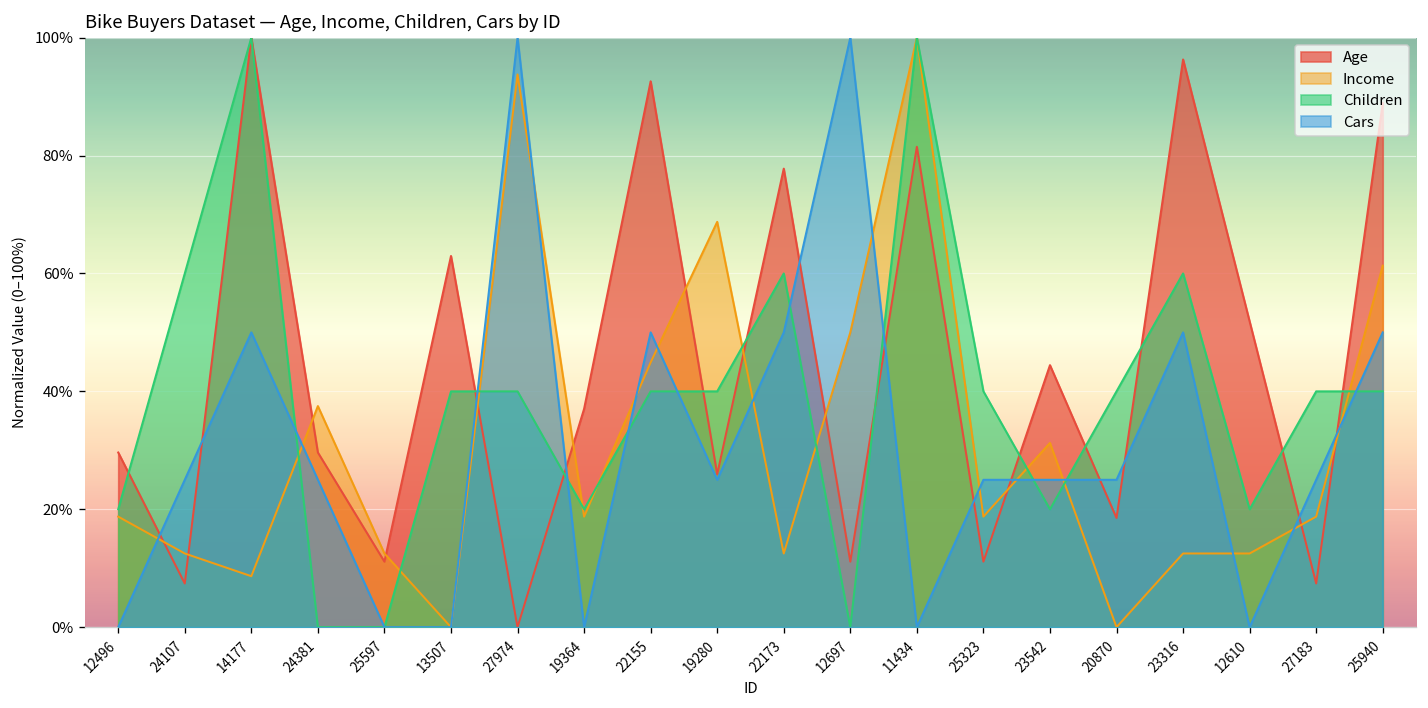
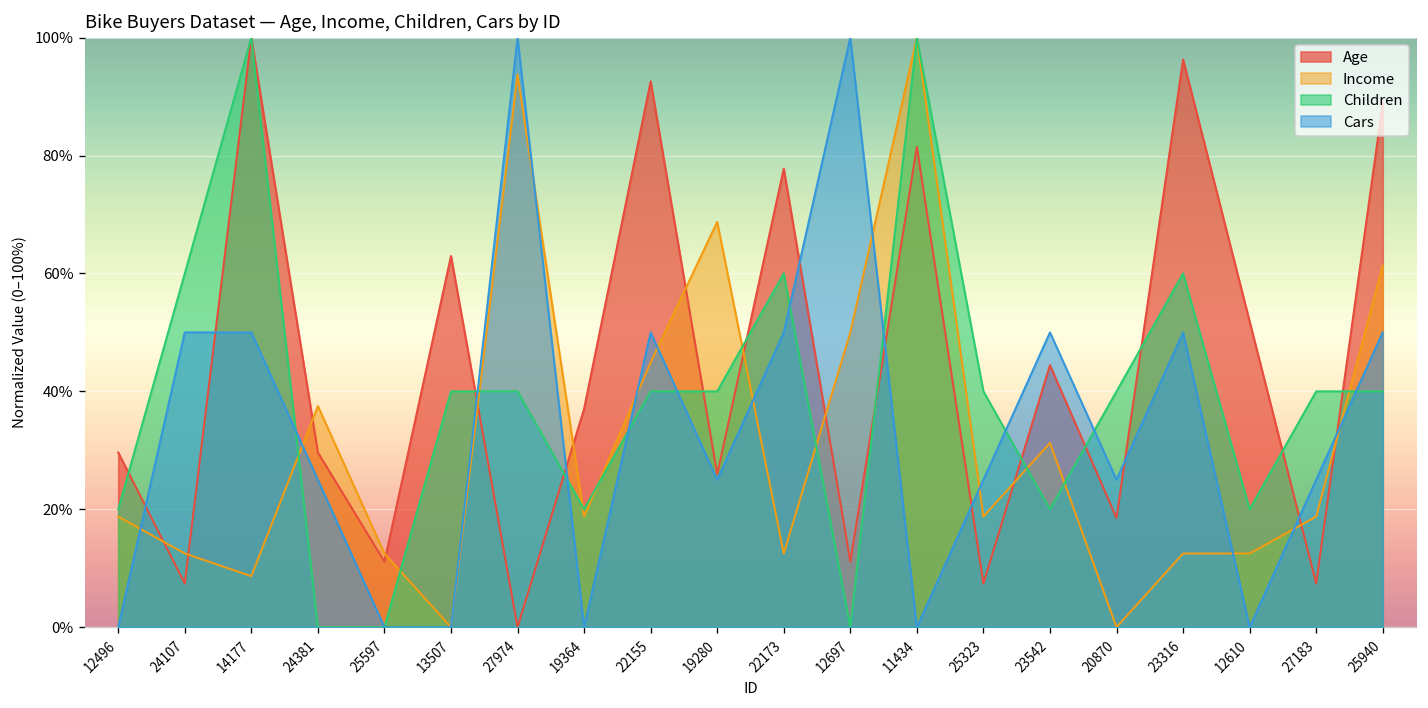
Cars, 24107: 25% -> 50%
Age, 25323: 11% -> 7%
Cars, 23542: 25% -> 50%
